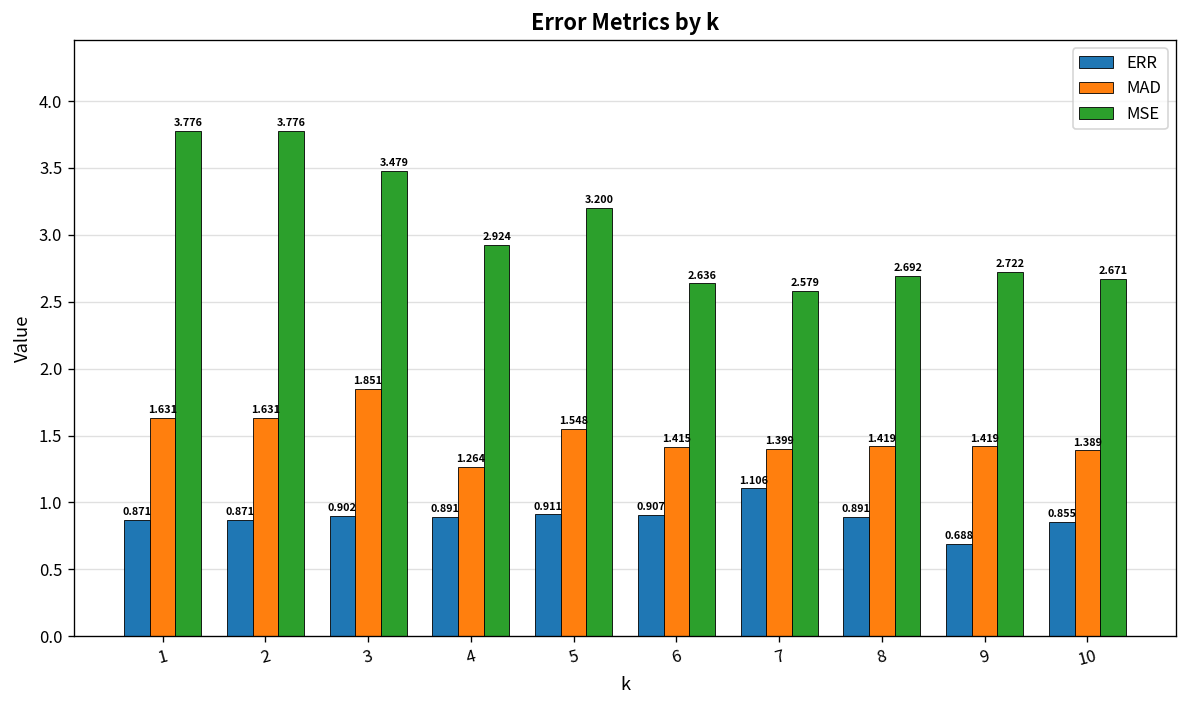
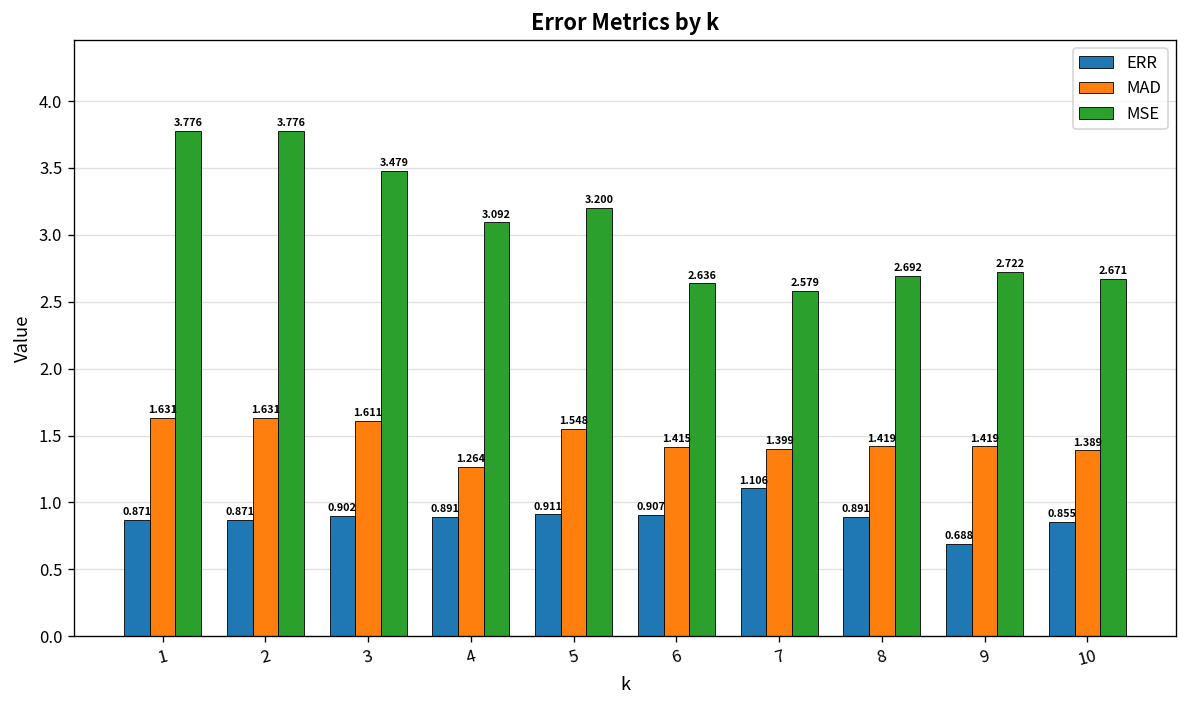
MAD, 3: 1.851 -> 1.611
MSE, 4: 2.924 -> 3.092
